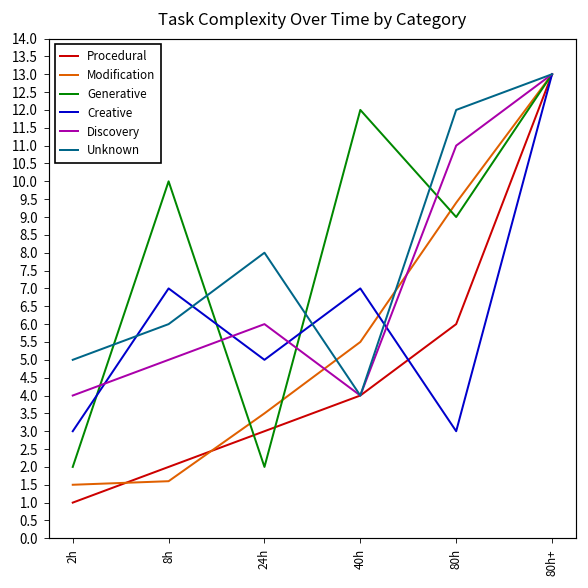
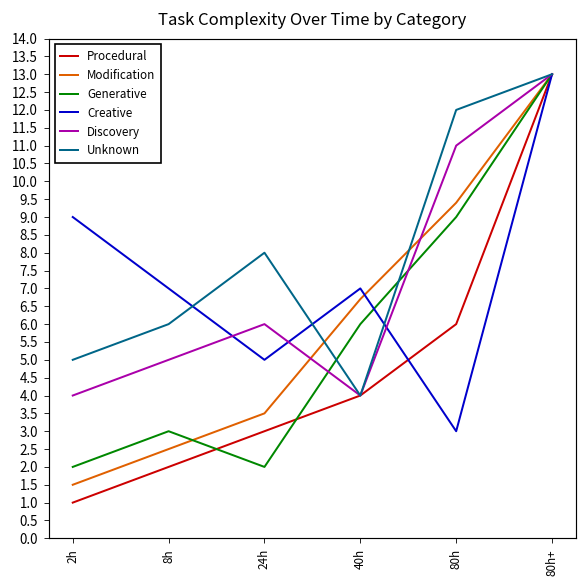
Creative, 2h: 3 -> 9
Modification, 8h: 1.6 -> 2.5
Generative, 8h: 10 -> 3
Modification, 40h: 5.5 -> 6.7
Generative, 40h: 12 -> 6
